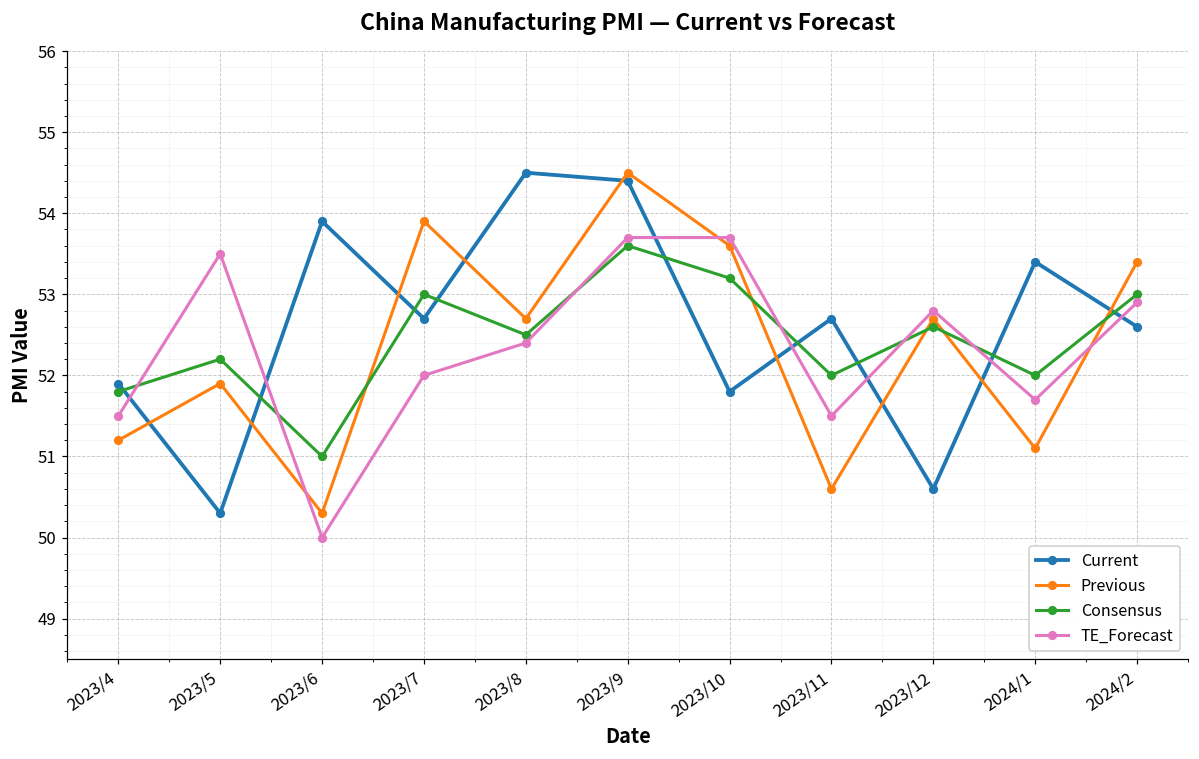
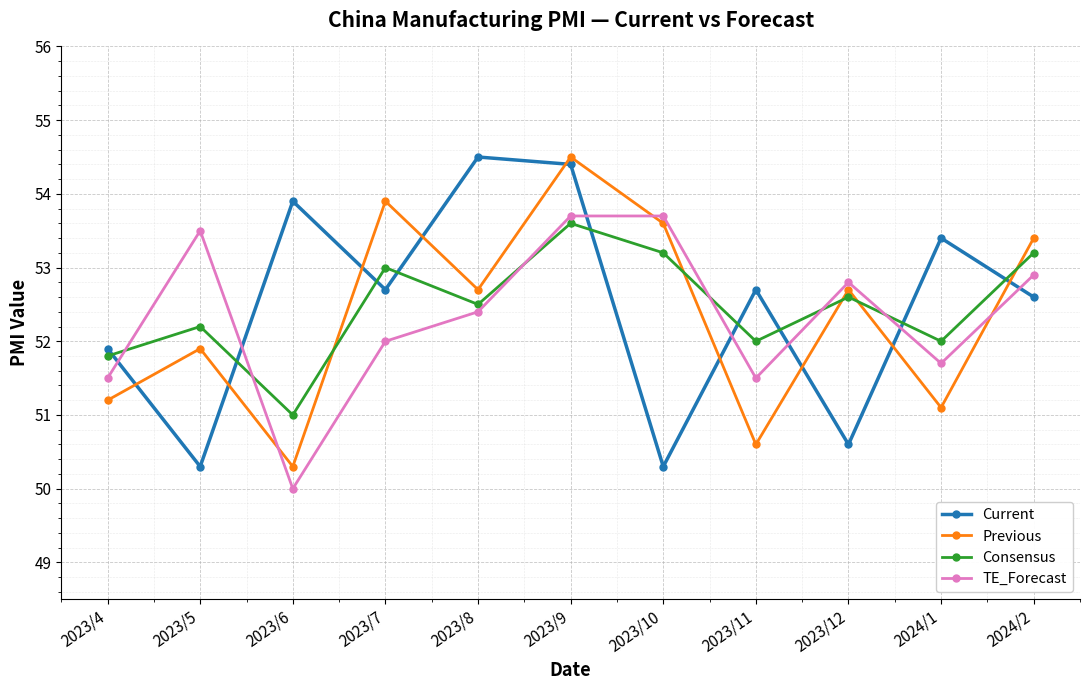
Current, 2023/10: 51.8 -> 50.3
Consensus, 2024/2: 53.0 -> 53.2
